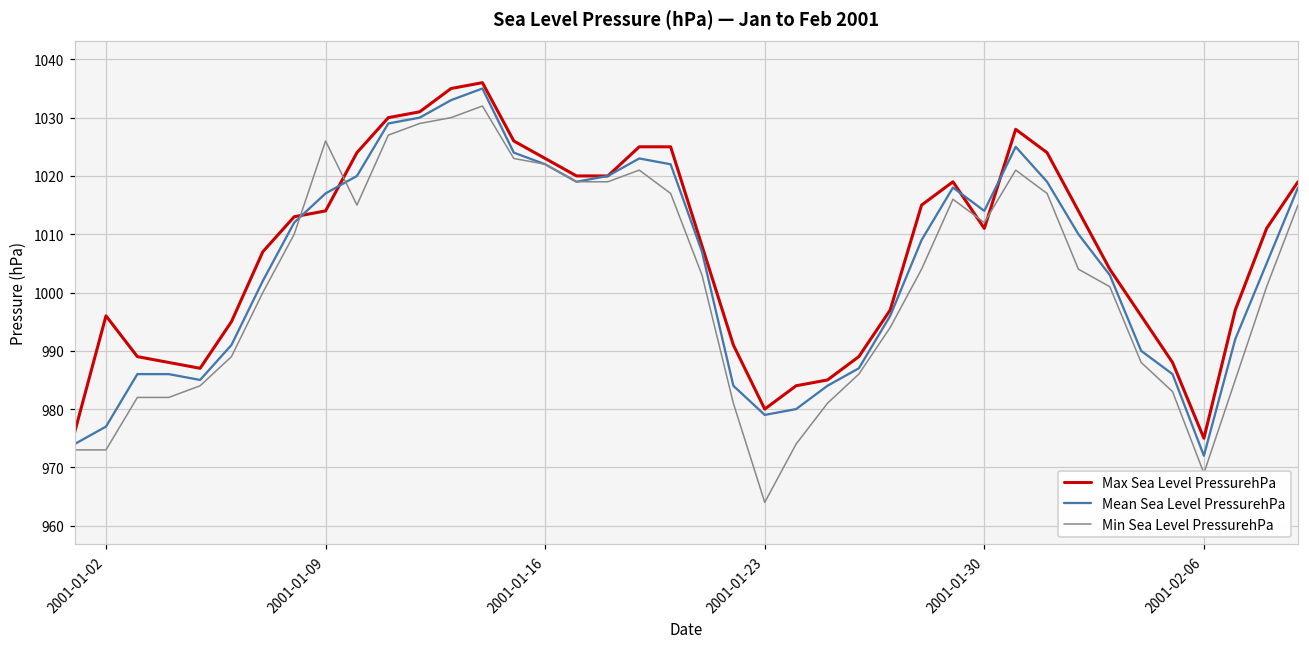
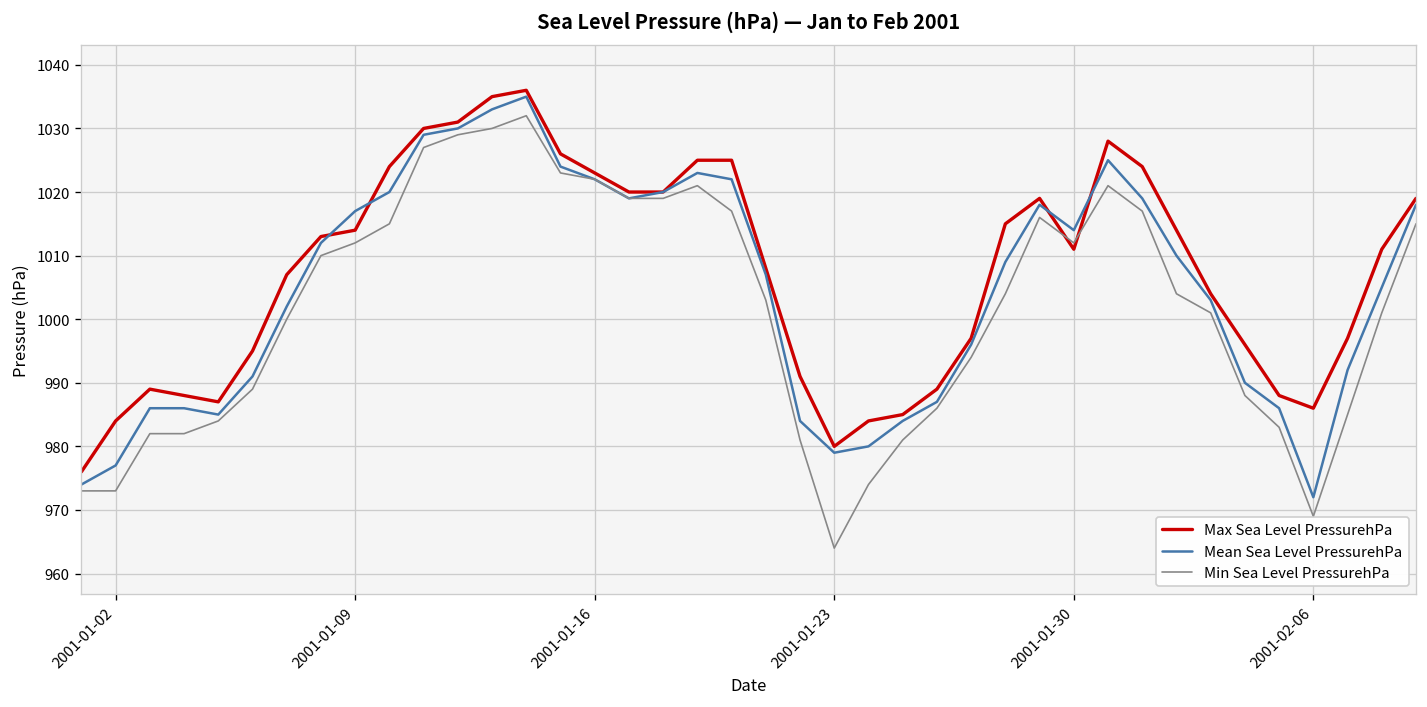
Max Sea Level PressurehPa, 2001-01-02: 996 -> 984
Min Sea Level PressurehPa, 2001-01-09: 1026 -> 1012
Max Sea Level PressurehPa, 2001-02-06: 975 -> 986
